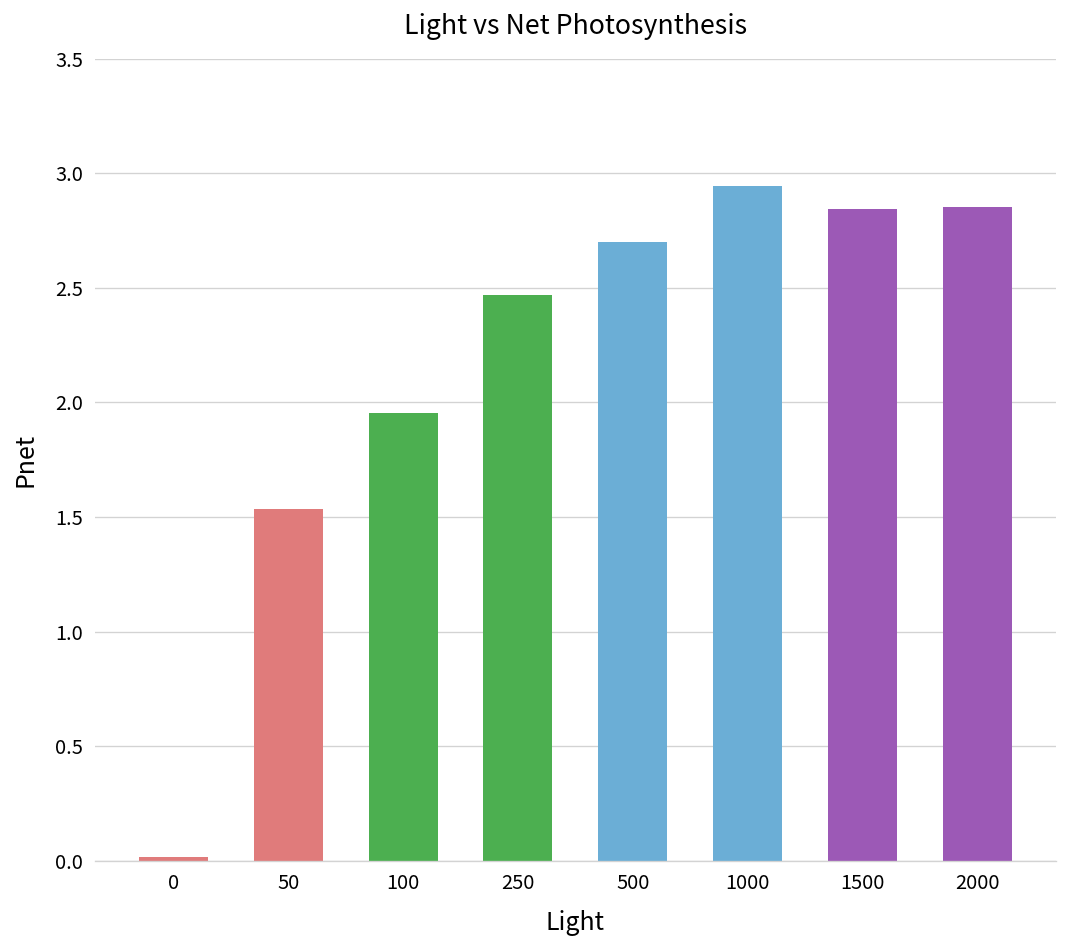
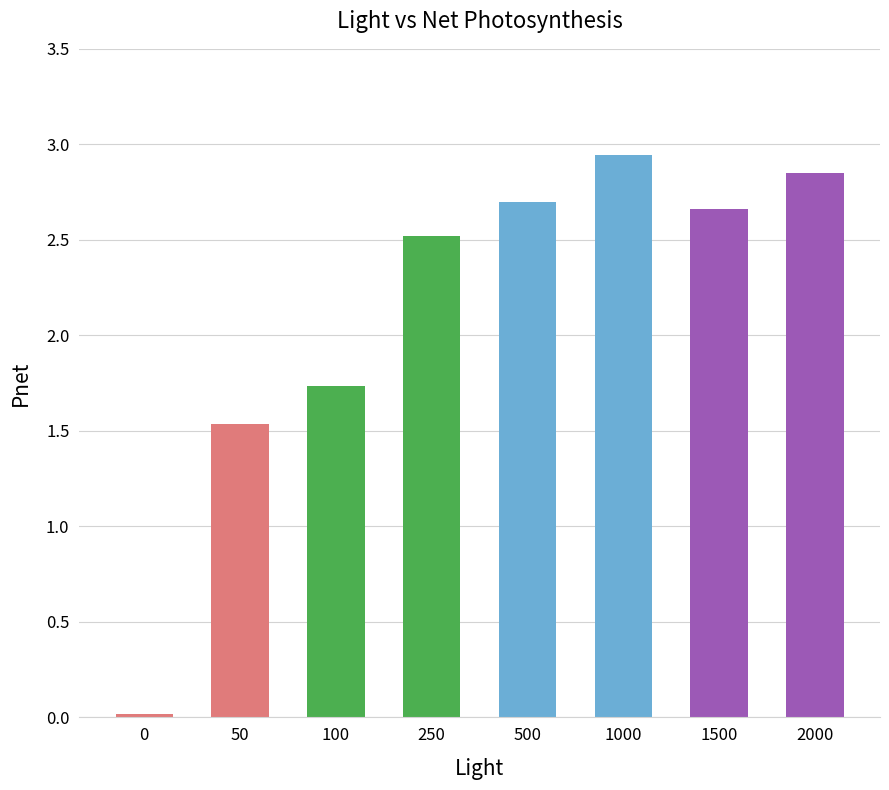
100: 1.95 -> 1.74
250: 2.47 -> 2.52
1500: 2.84 -> 2.66
